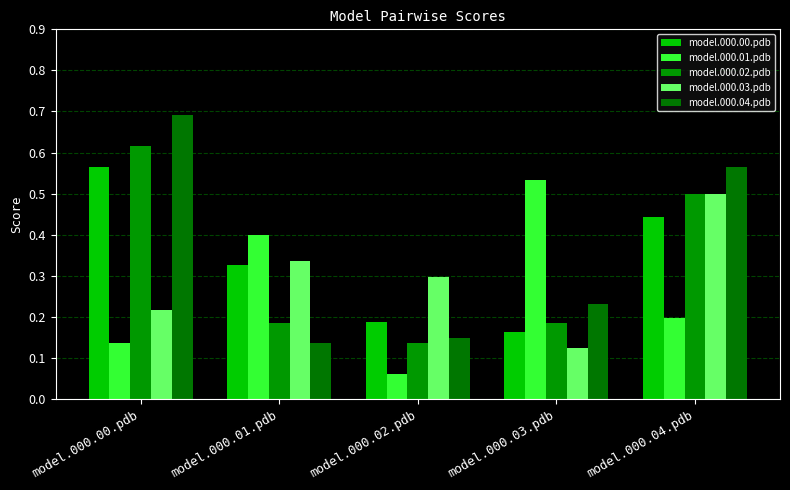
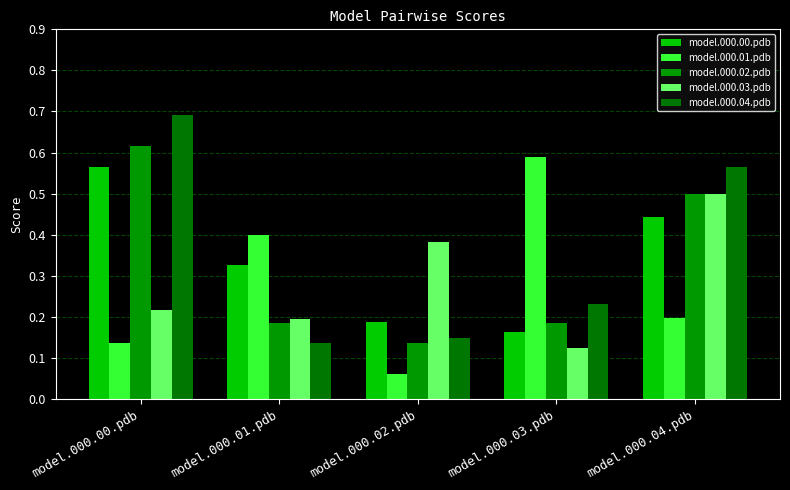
model.000.03.pdb, model.000.01.pdb: 0.34 -> 0.20
model.000.03.pdb, model.000.02.pdb: 0.30 -> 0.38
model.000.01.pdb, model.000.03.pdb: 0.53 -> 0.59
